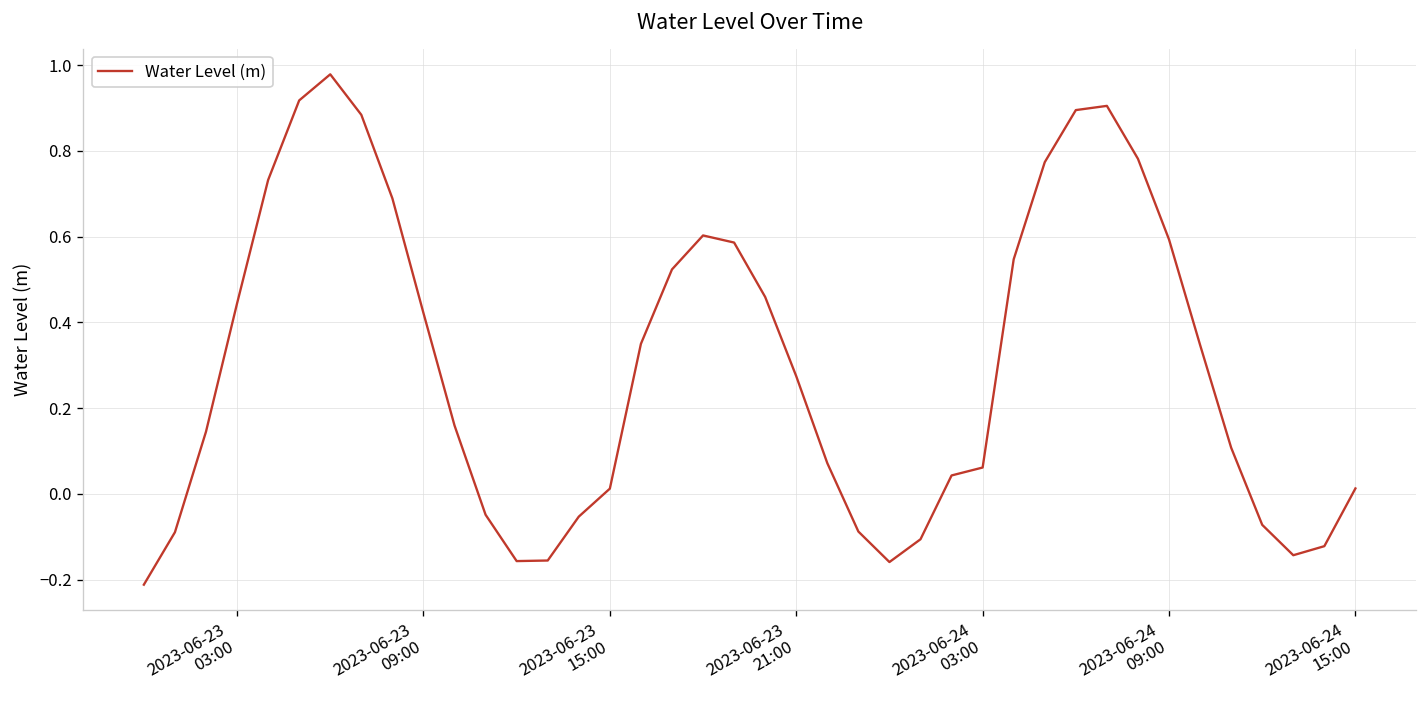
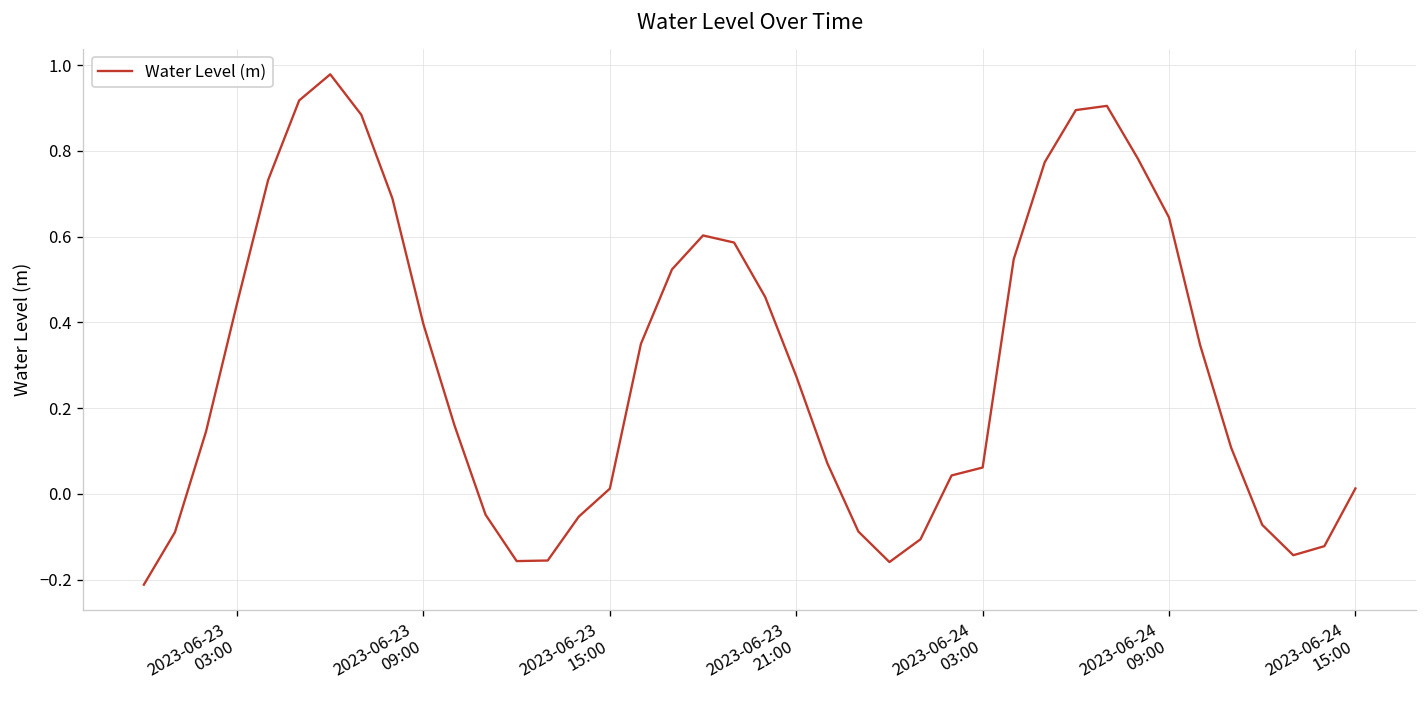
2023-06-23 09:00: 0.42 -> 0.40
2023-06-24 09:00: 0.59 -> 0.64
